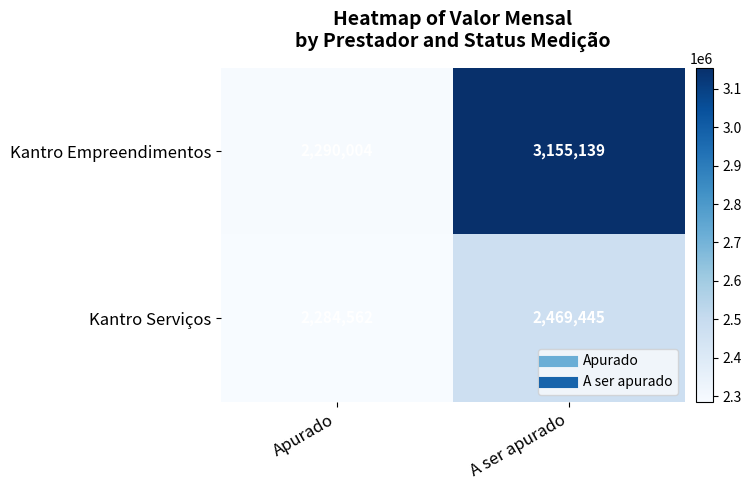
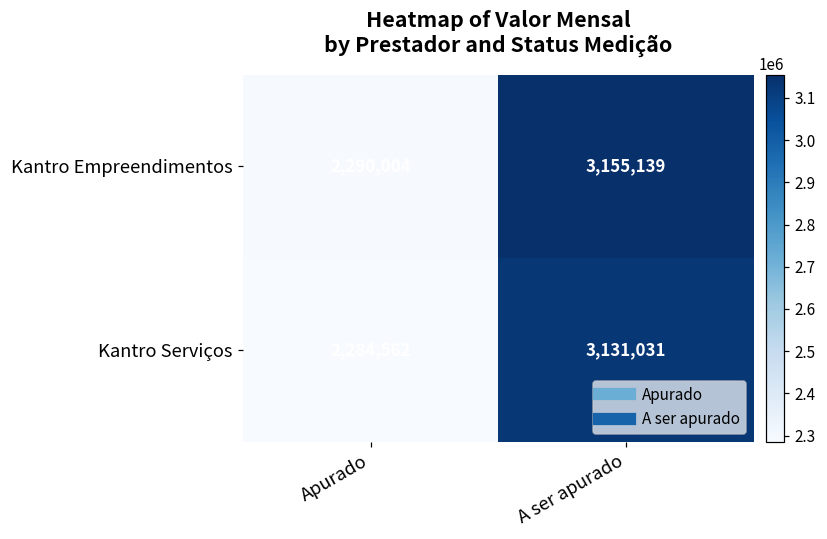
Kantro Serviços, A ser apurado: 2,469,445 -> 3,131,031
